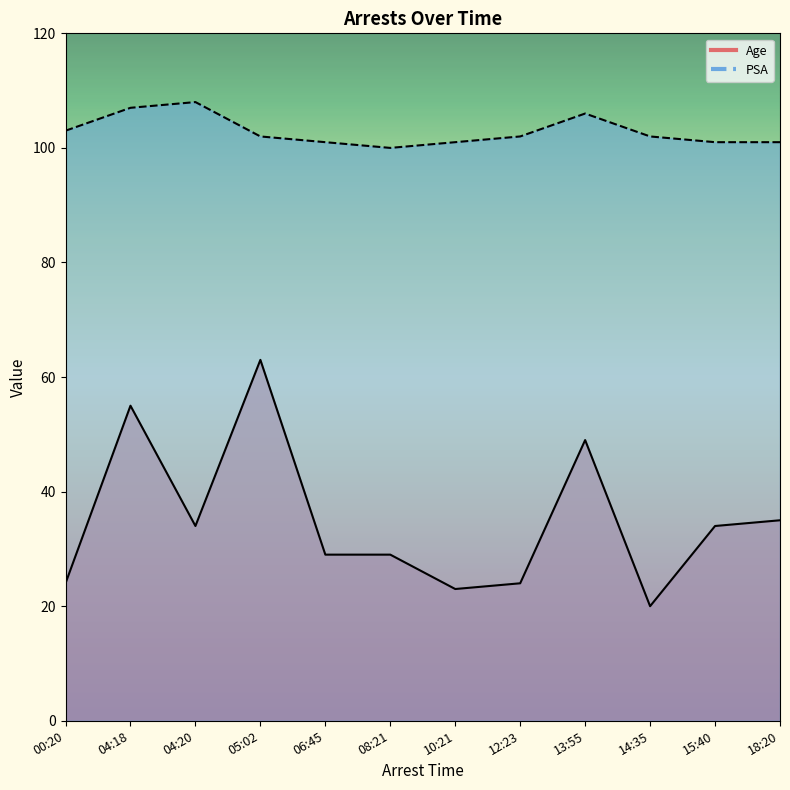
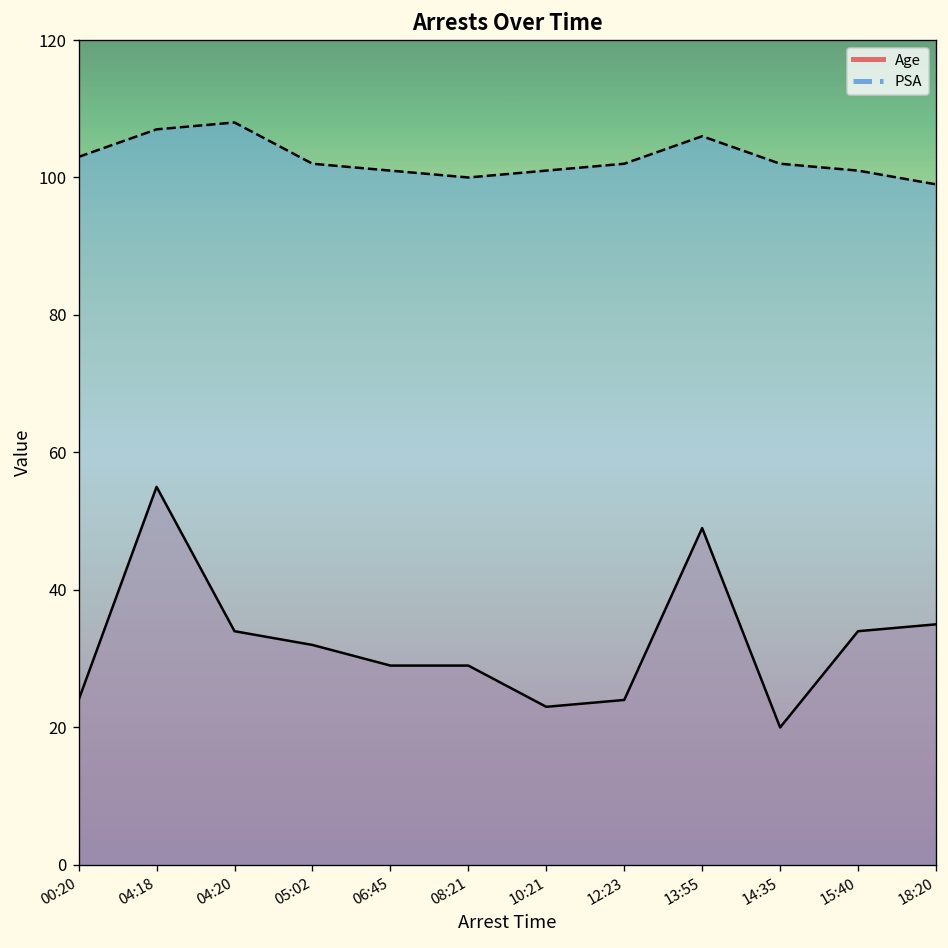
Age, 05:02: 63 -> 32
PSA, 18:20: 101 -> 99
